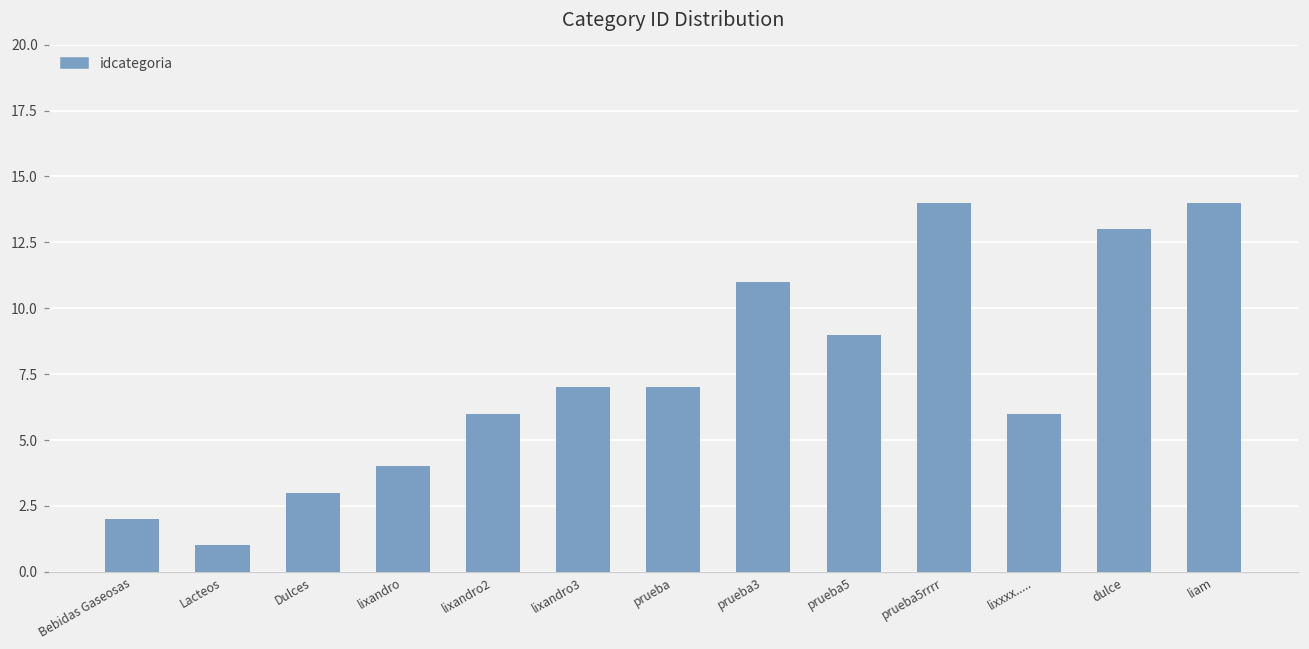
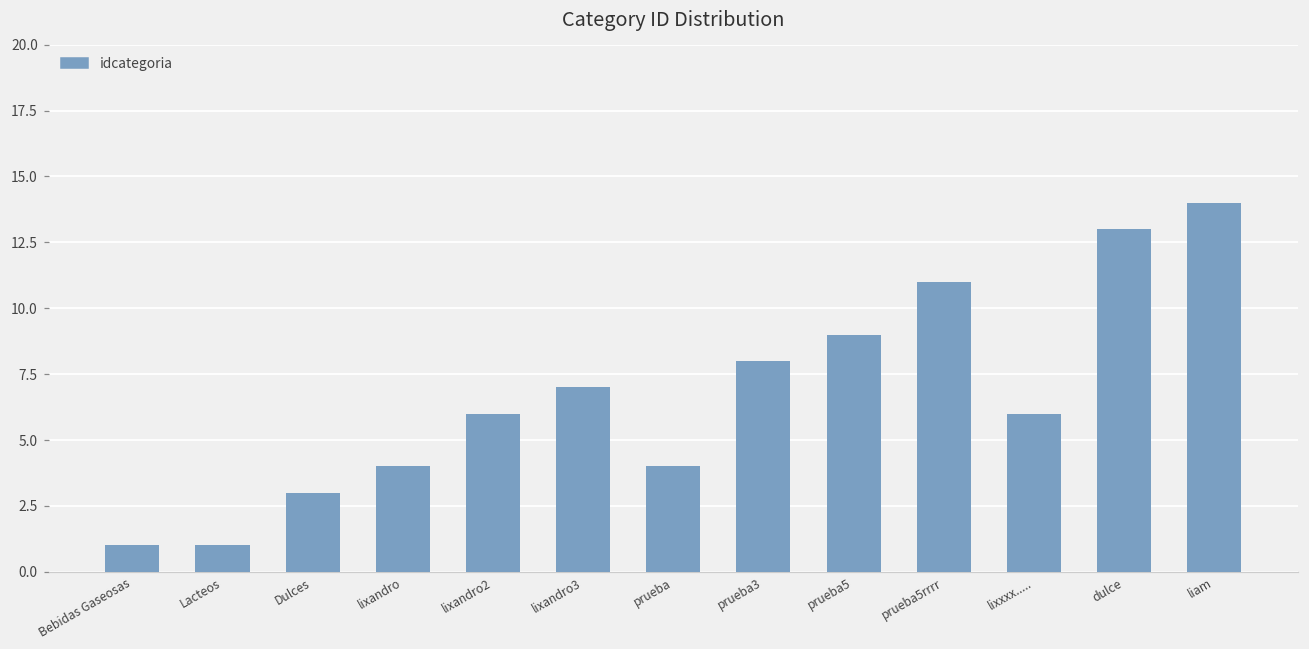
Bebidas Gaseosas: 2 -> 1
prueba: 7 -> 4
prueba3: 11 -> 8
prueba5rrrr: 14 -> 11
